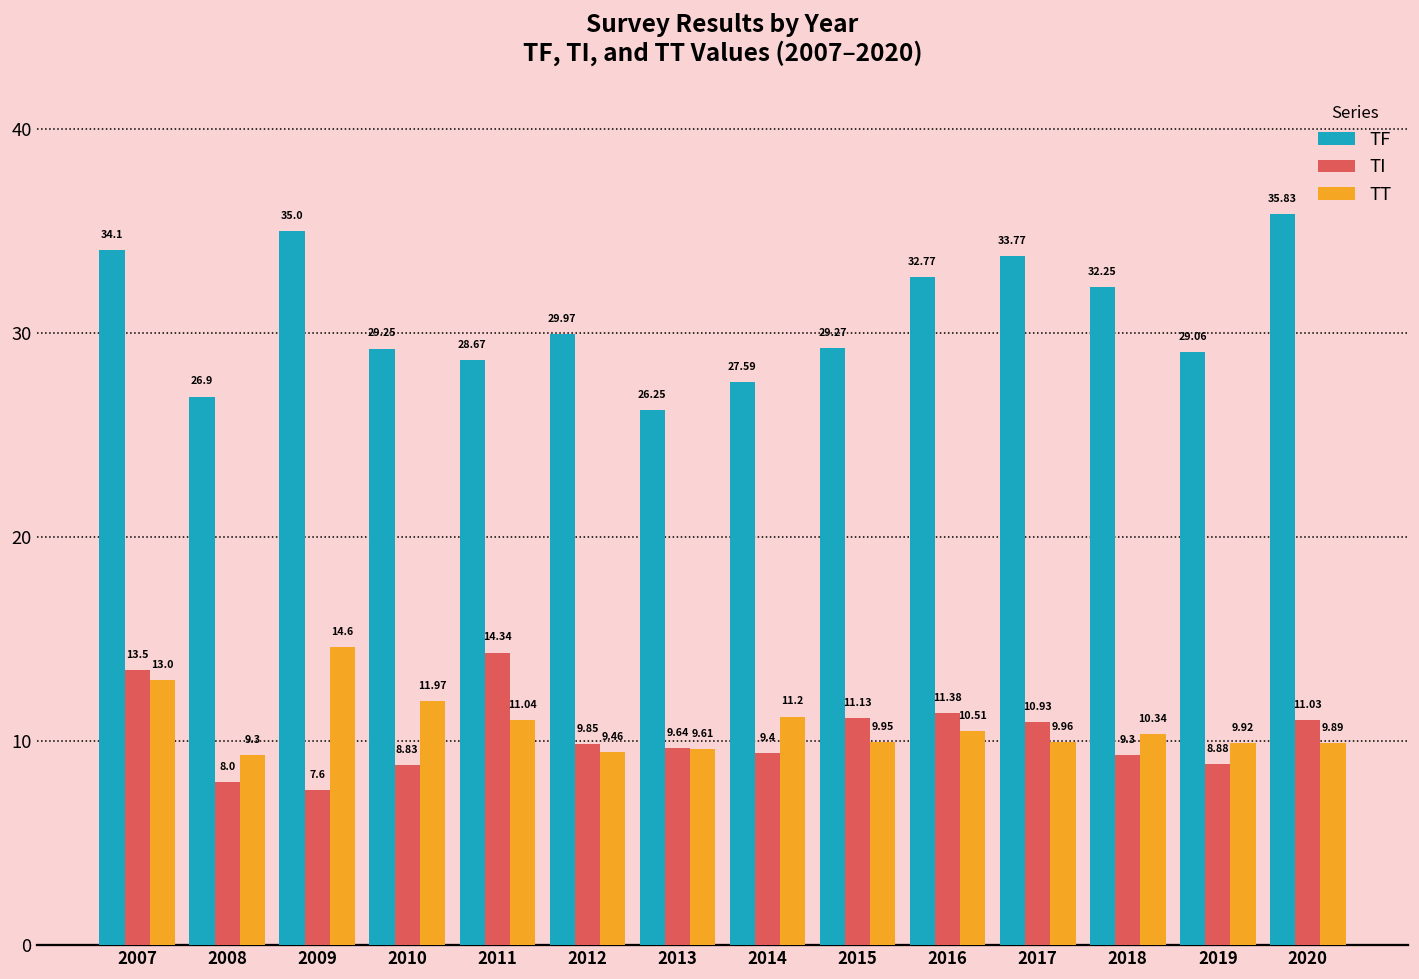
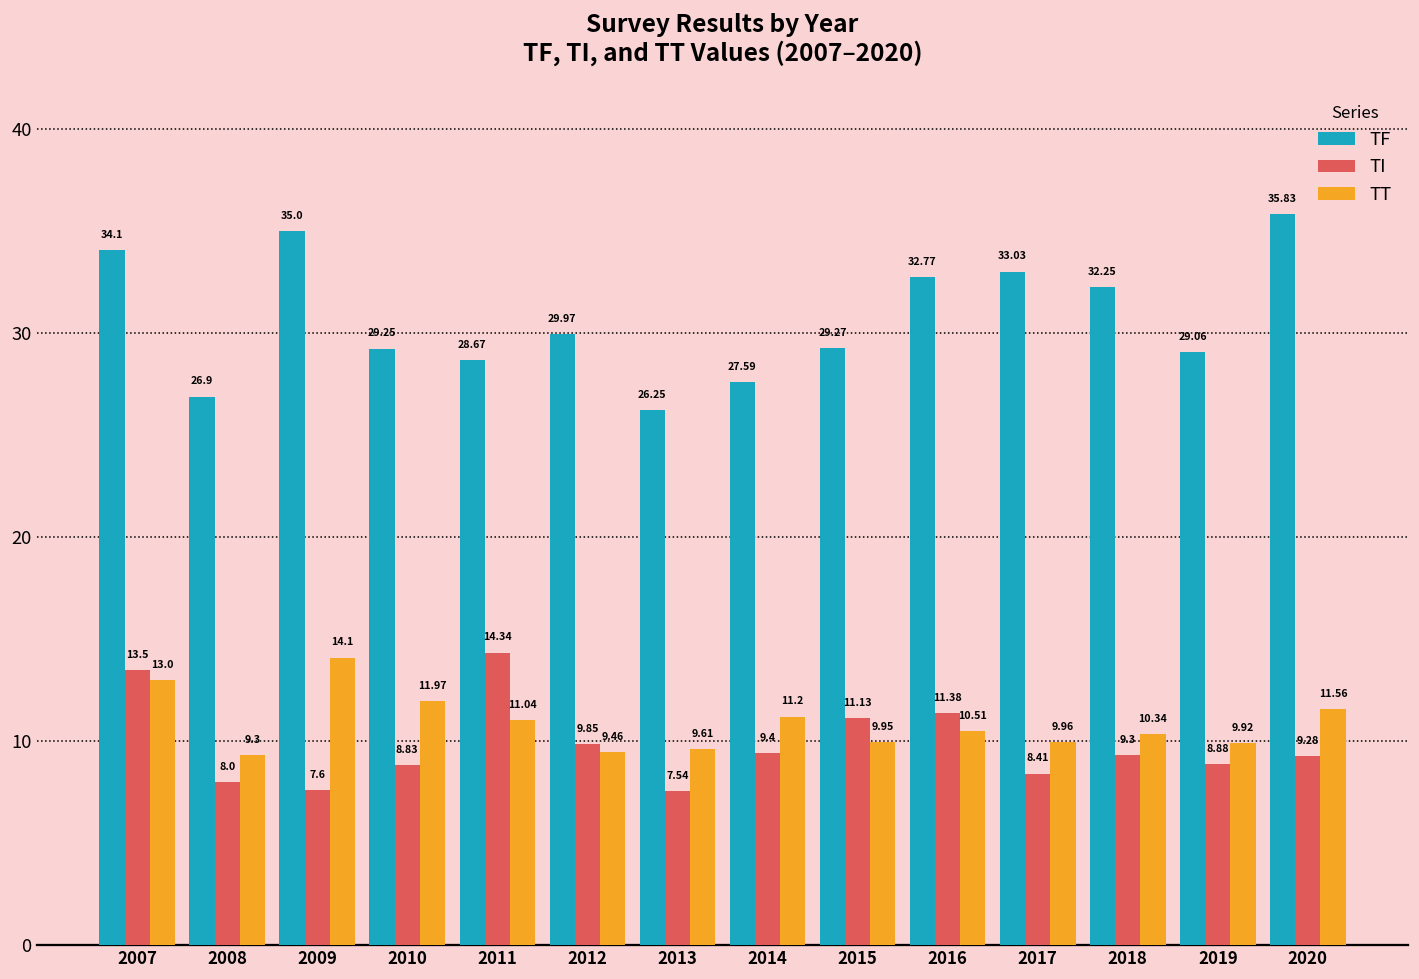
TT, 2009: 14.6 -> 14.1
TI, 2013: 9.64 -> 7.54
TF, 2017: 33.77 -> 33.03
TI, 2017: 10.93 -> 8.41
TI, 2020: 11.03 -> 9.28
TT, 2020: 9.89 -> 11.56
